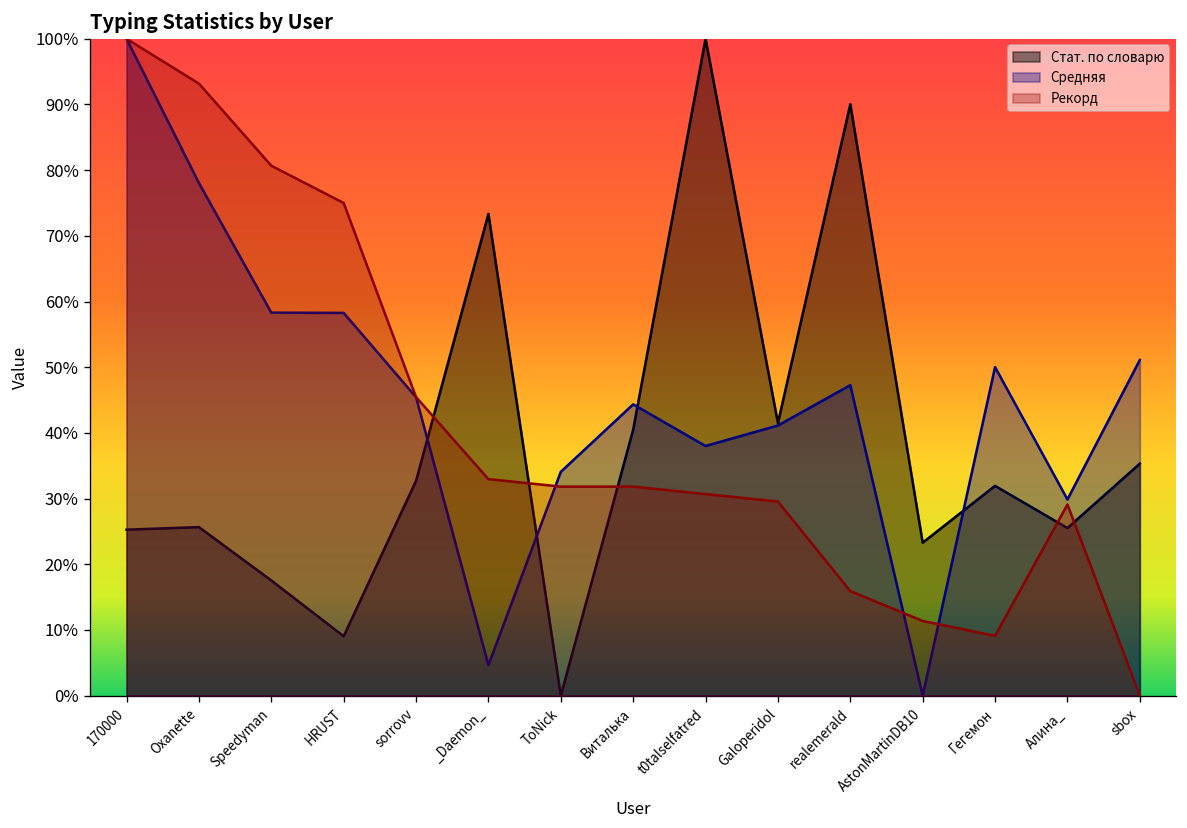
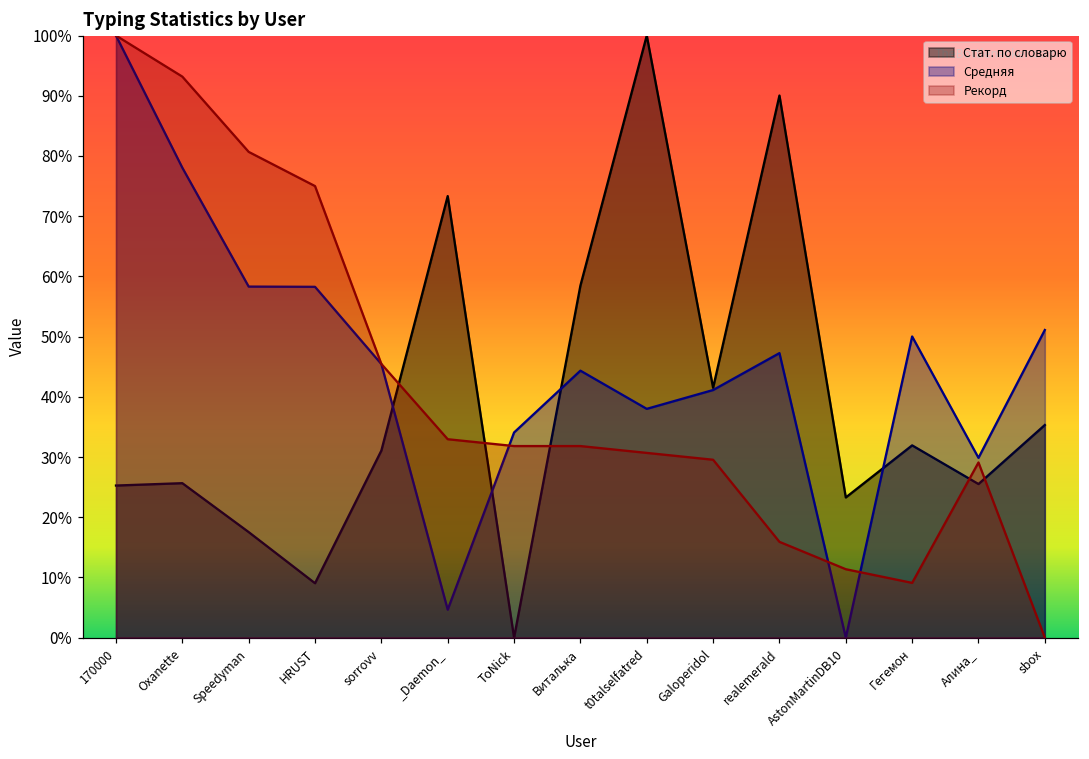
Стат. по словарю, sorrovv: 33% -> 31%
Стат. по словарю, Виталька: 40% -> 58%
